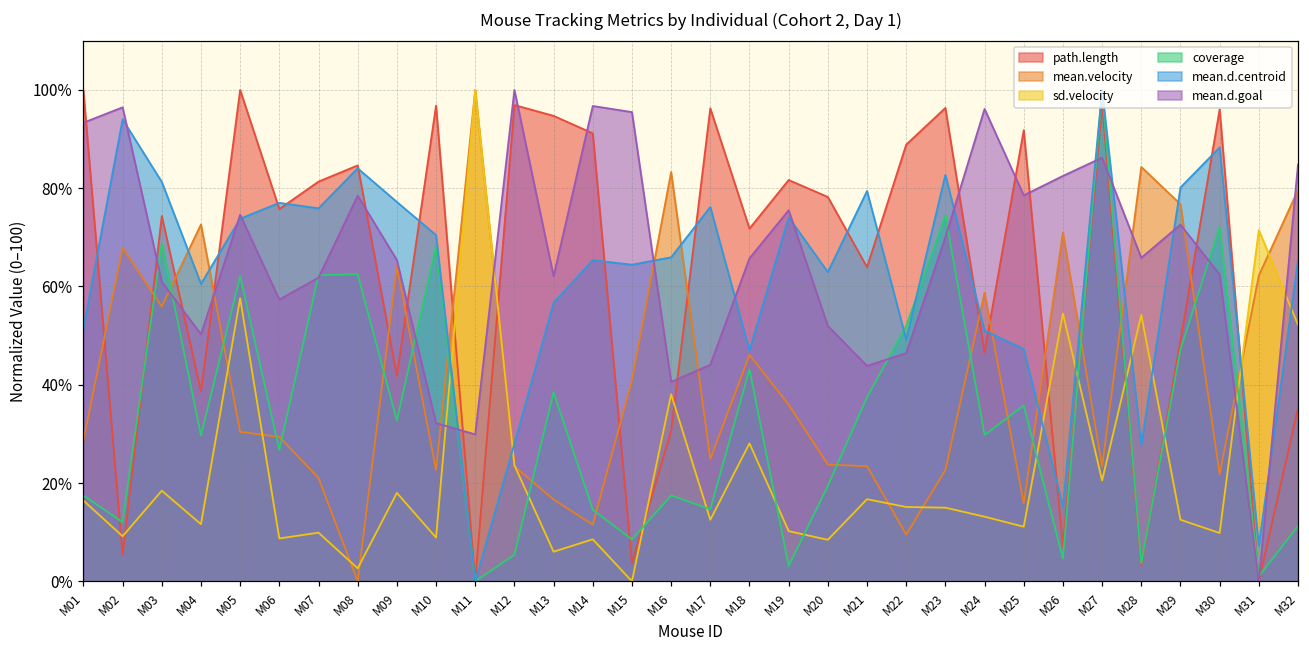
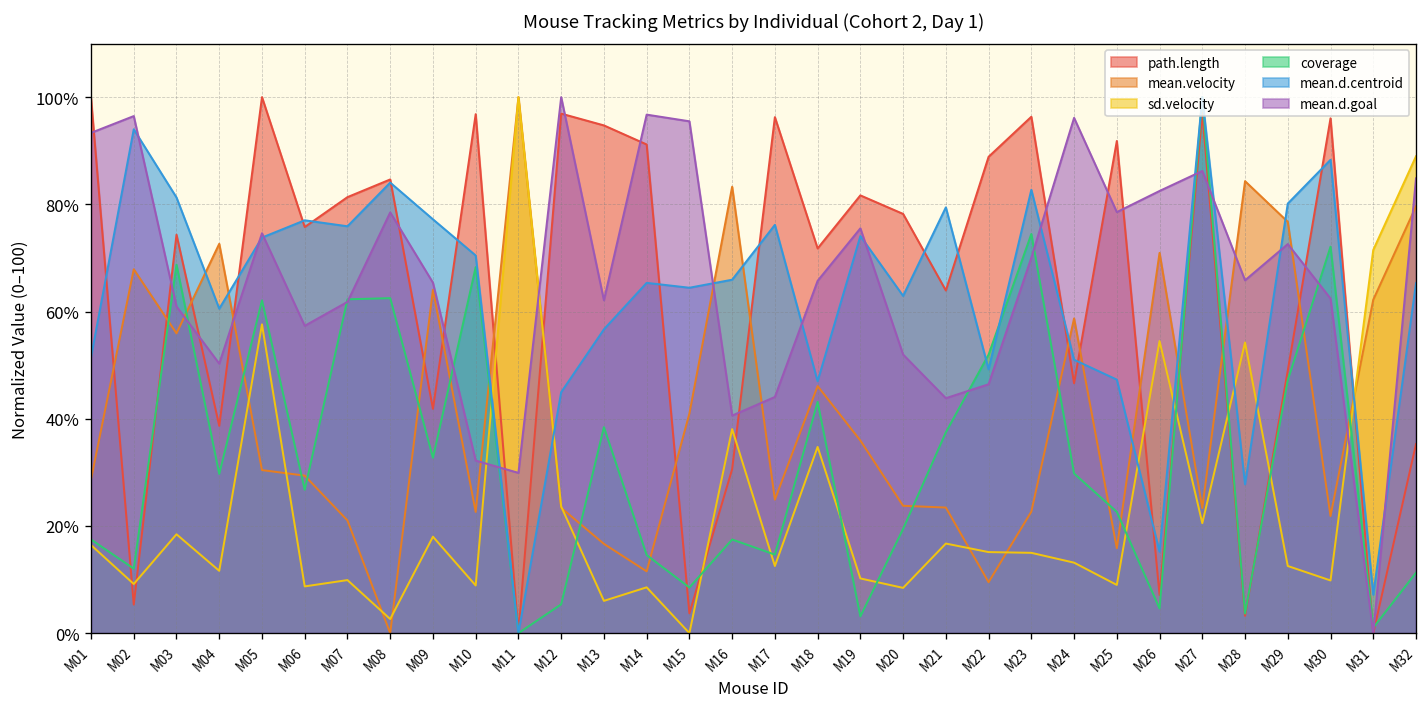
mean.d.centroid, M12: 28% -> 45%
sd.velocity, M18: 28% -> 35%
sd.velocity, M25: 11% -> 9%
coverage, M25: 36% -> 23%
sd.velocity, M32: 52% -> 89%
